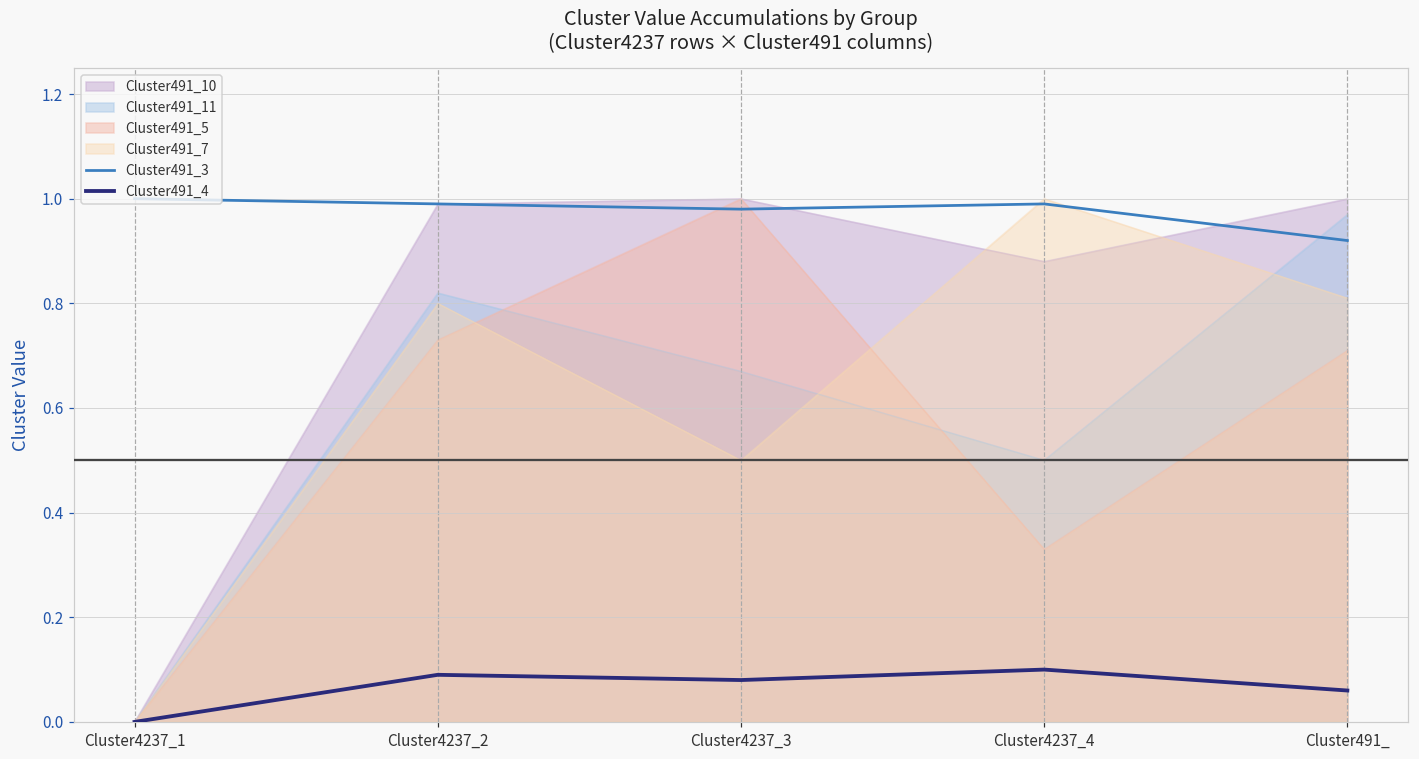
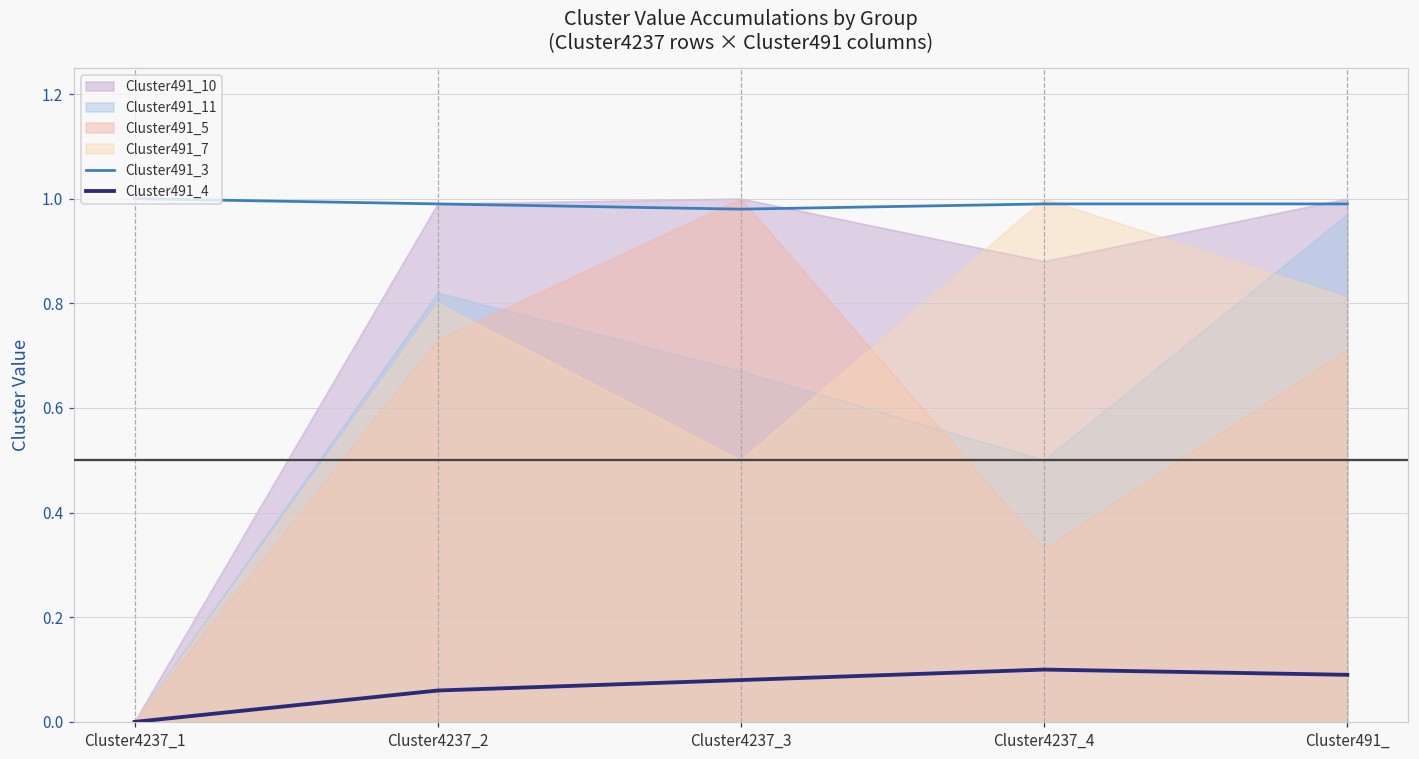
Cluster491_4, Cluster4237_2: 0.09 -> 0.06
Cluster491_3, Cluster491_: 0.92 -> 0.99
Cluster491_4, Cluster491_: 0.06 -> 0.09
